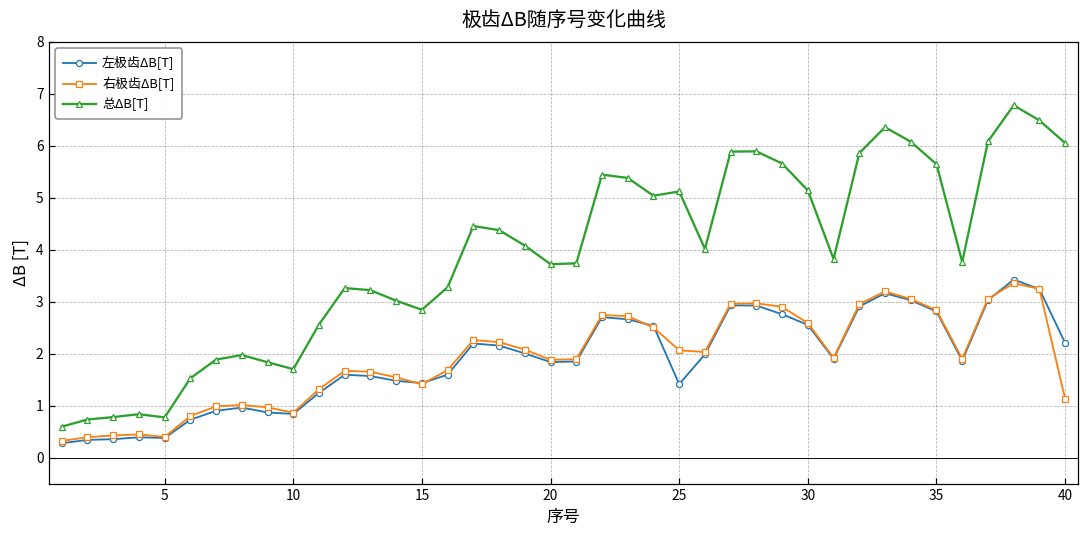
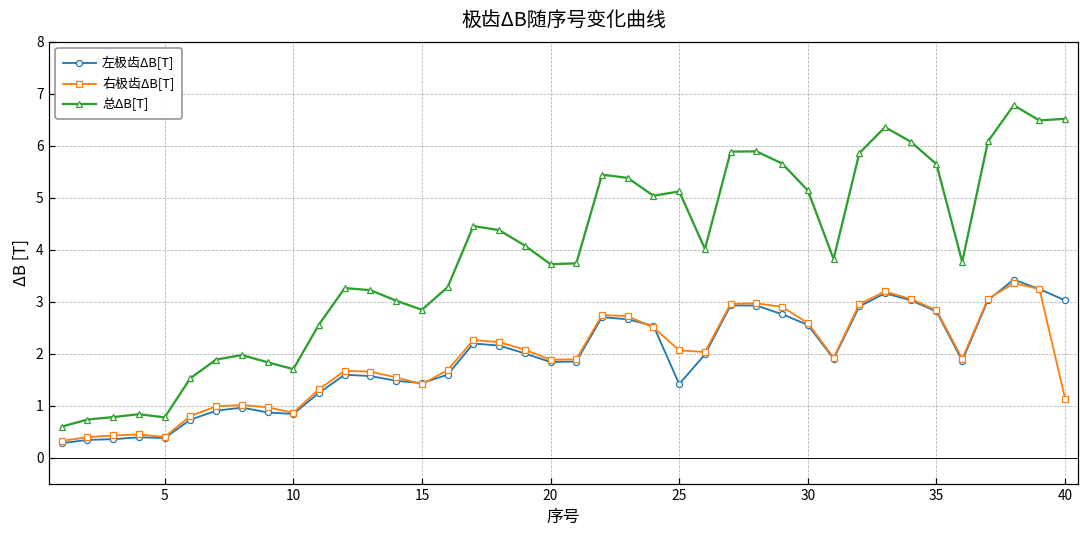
左极齿ΔB[T], 40: 2.2 -> 3.0
总ΔB[T], 40: 6.1 -> 6.5
